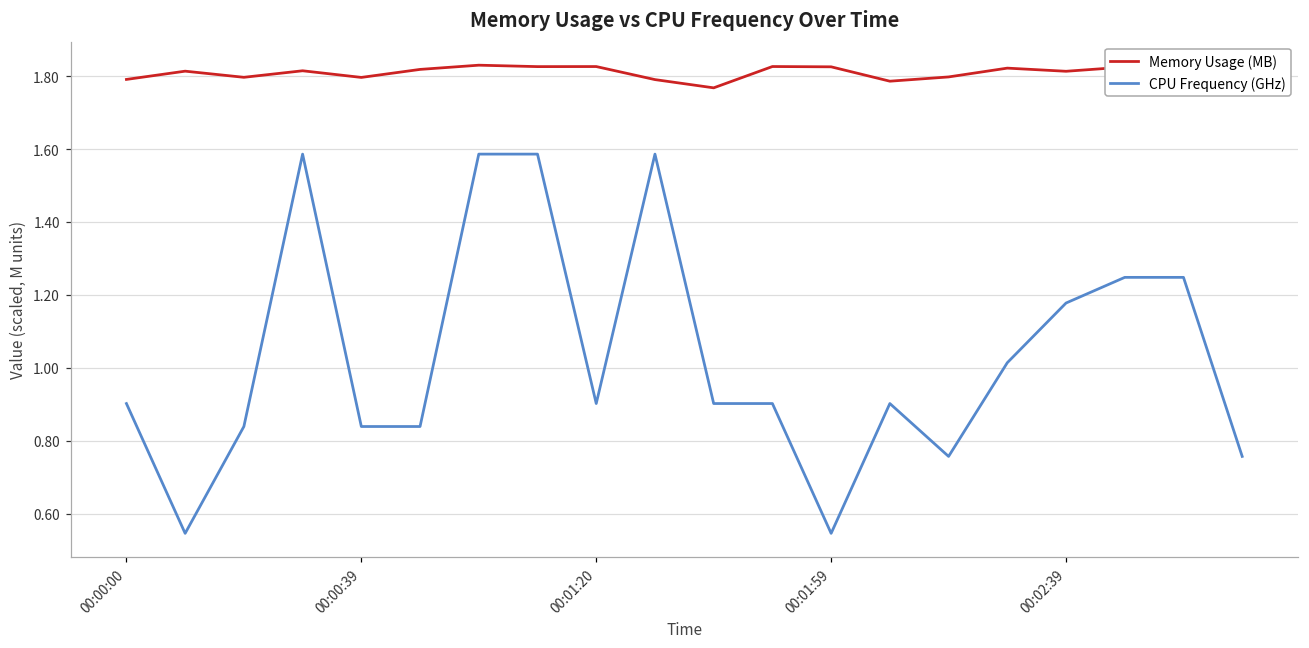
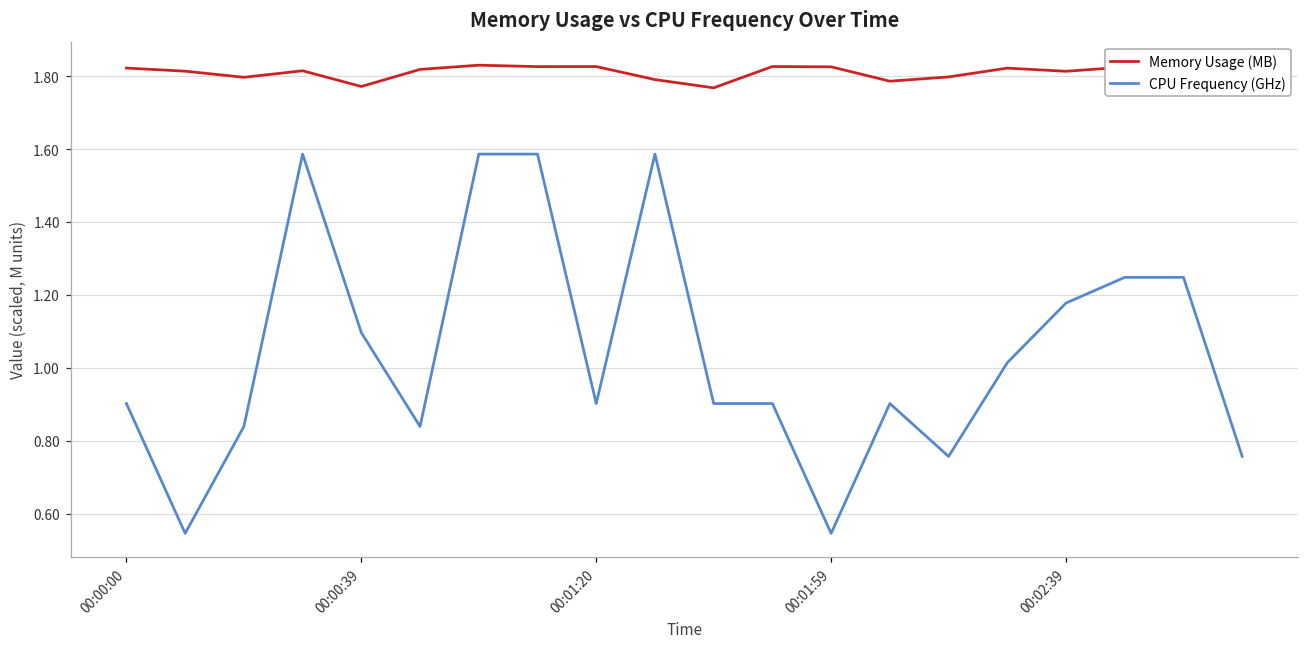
Memory Usage (MB), 00:00:00: 1.79 -> 1.82
Memory Usage (MB), 00:00:39: 1.80 -> 1.77
CPU Frequency (GHz), 00:00:39: 0.84 -> 1.10
